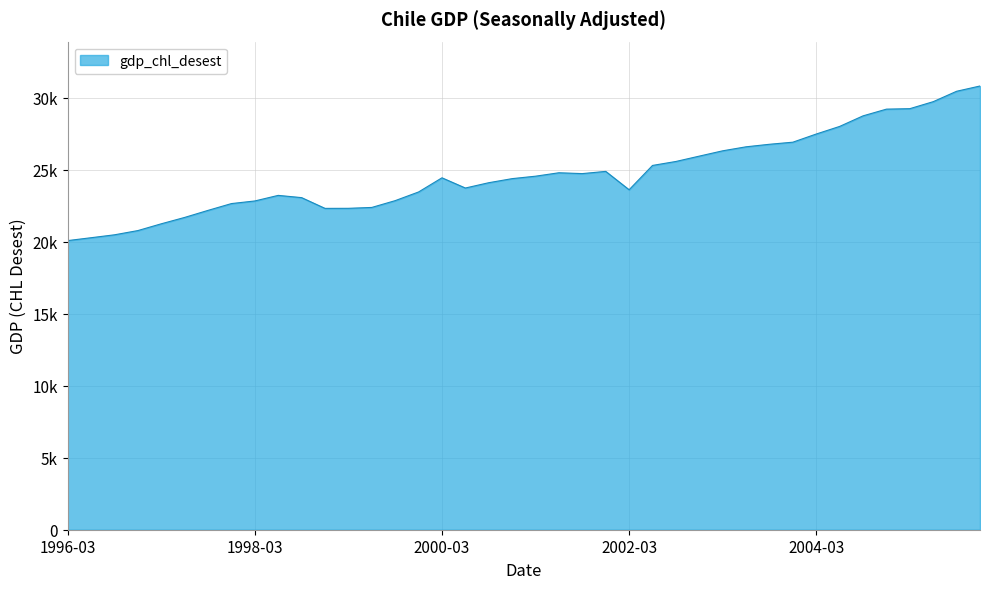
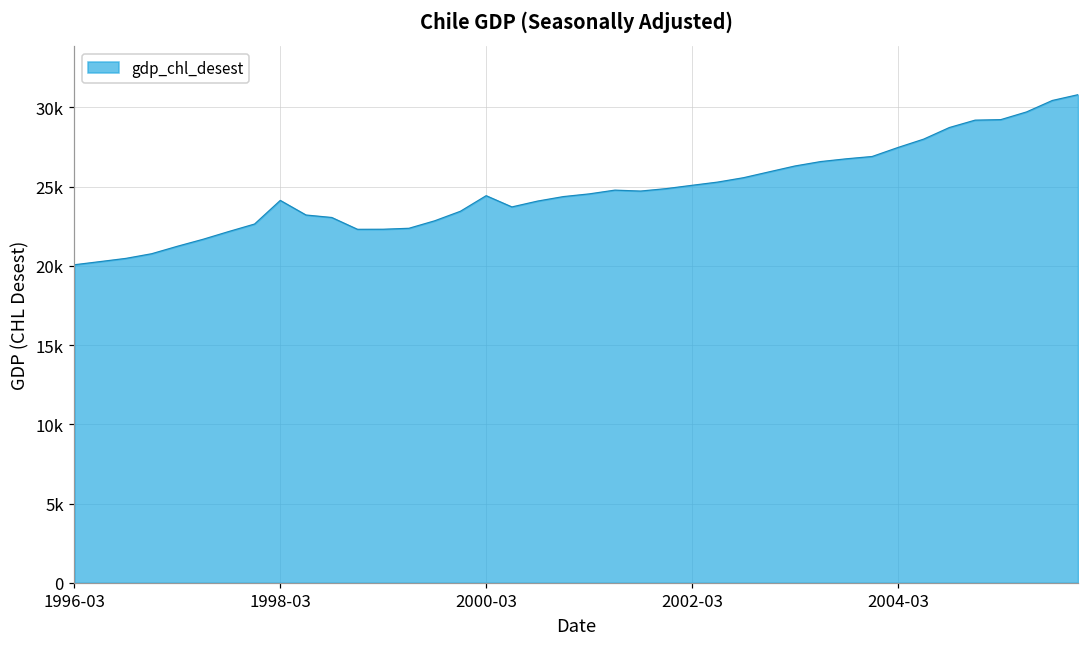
1998-03: 22800 -> 24100
2002-03: 23600 -> 25100
